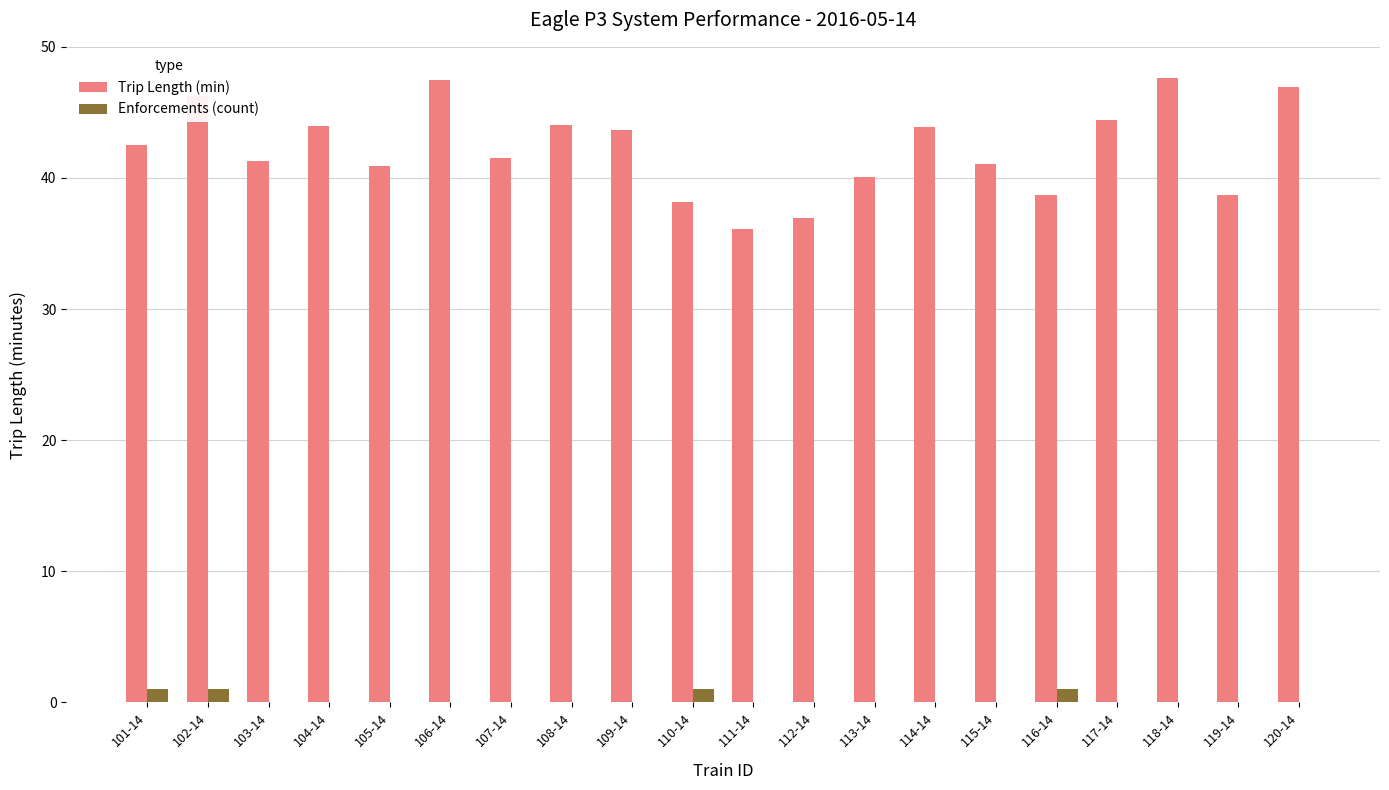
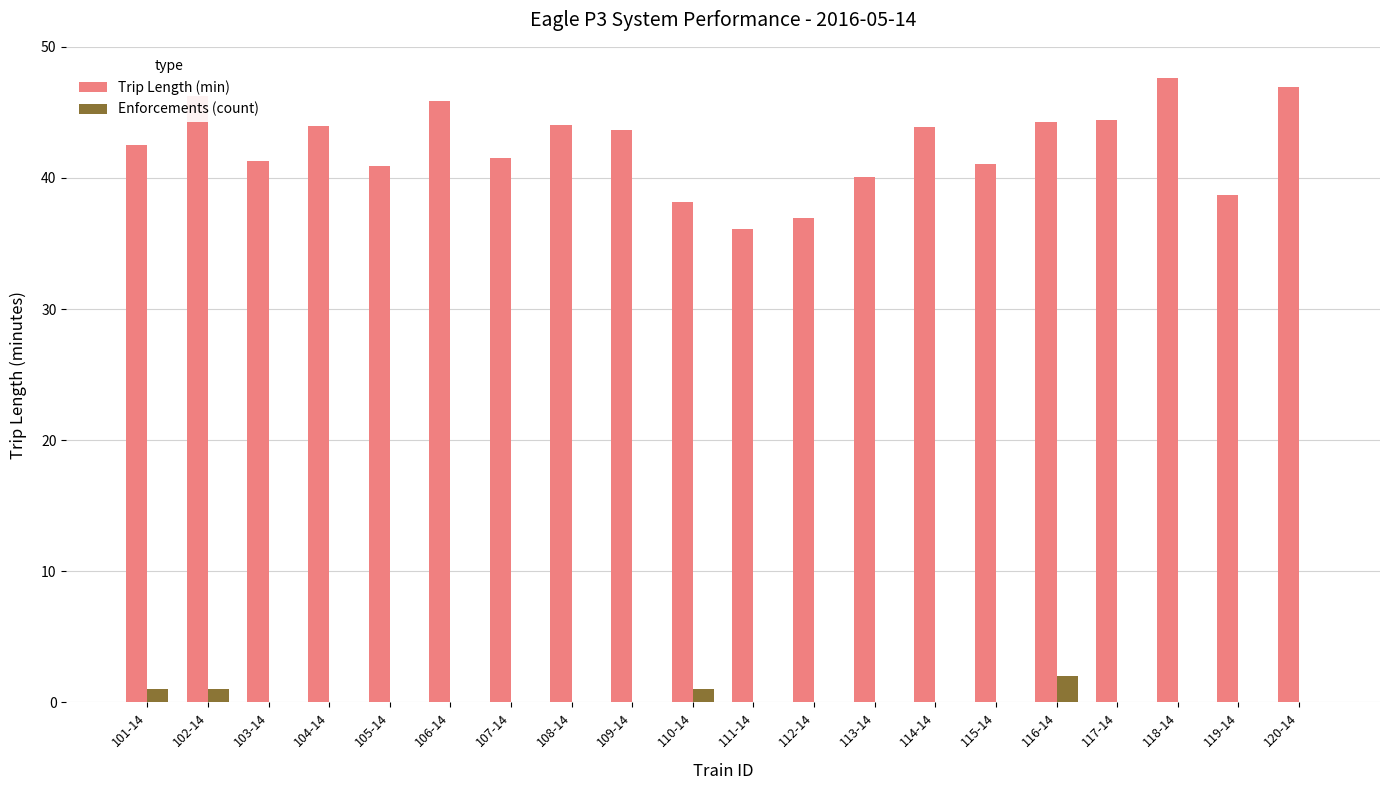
Trip Length (min), 106-14: 47.5 -> 45.9
Trip Length (min), 116-14: 38.7 -> 44.3
Enforcements (count), 116-14: 1 -> 2
